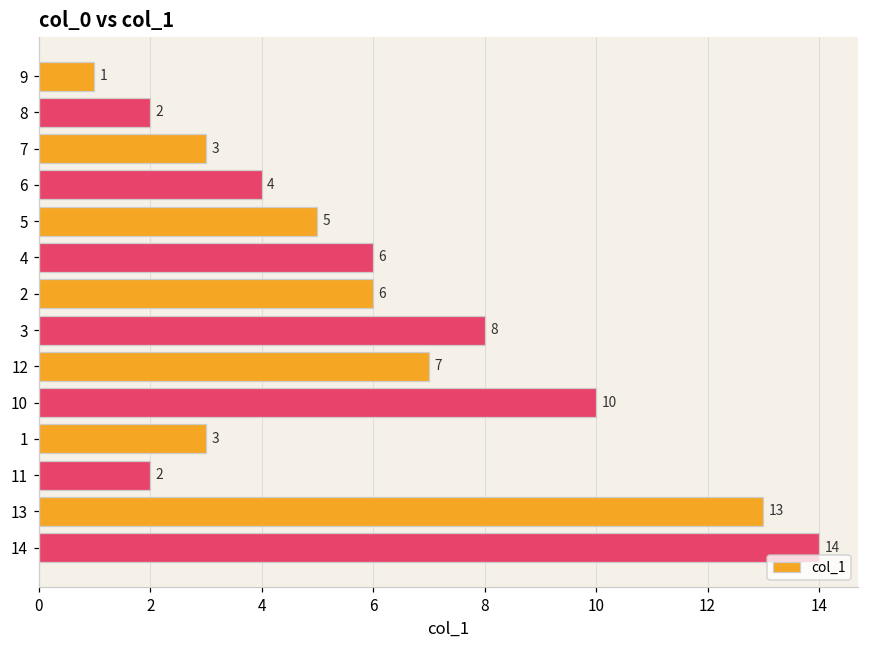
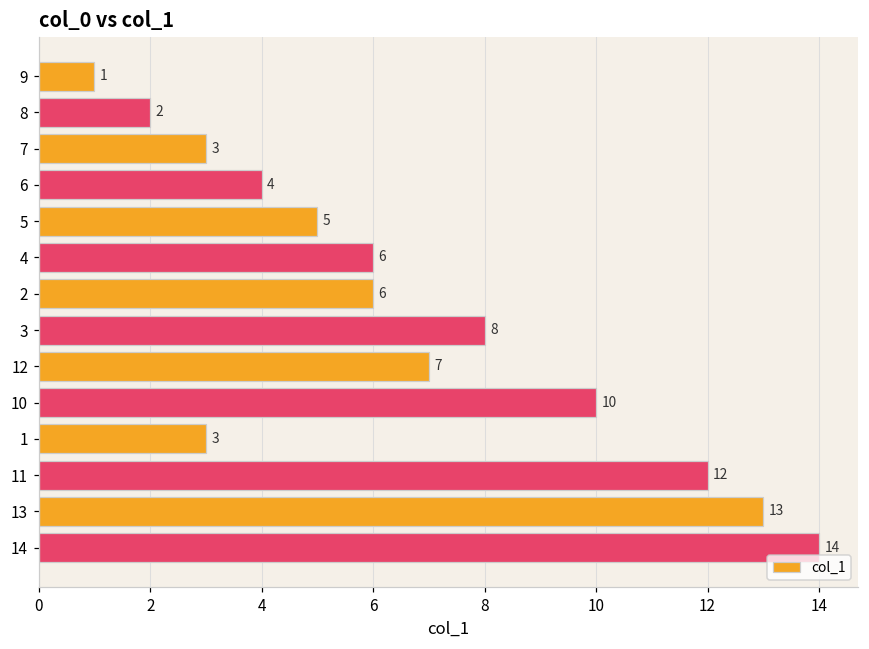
11: 2 -> 12
